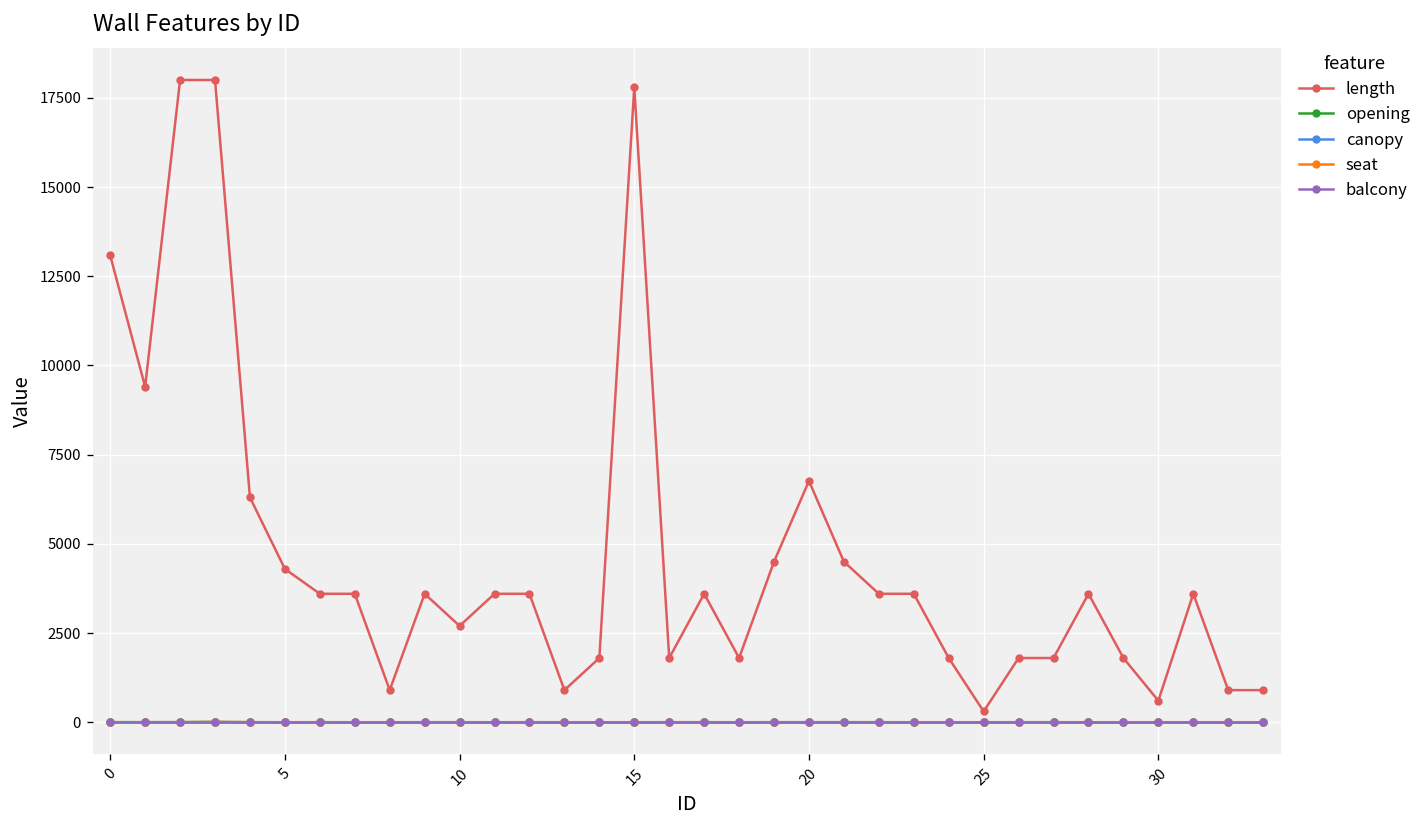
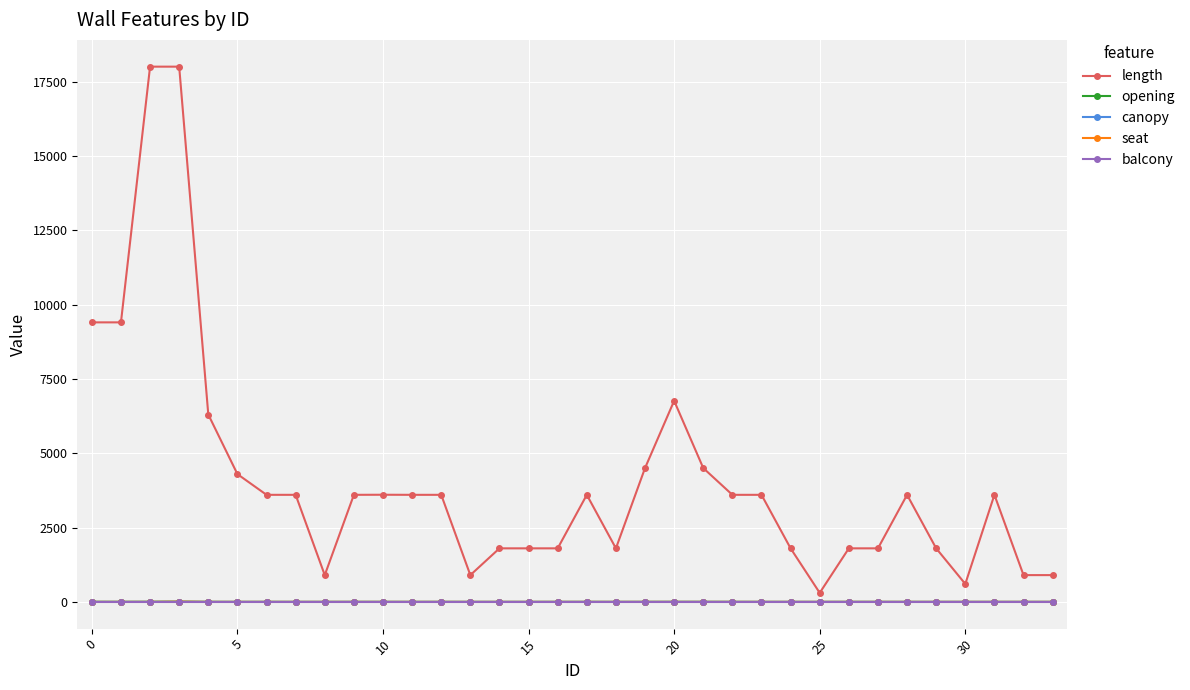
length, 0: 13100 -> 9400
length, 10: 2700 -> 3600
length, 15: 17800 -> 1800
